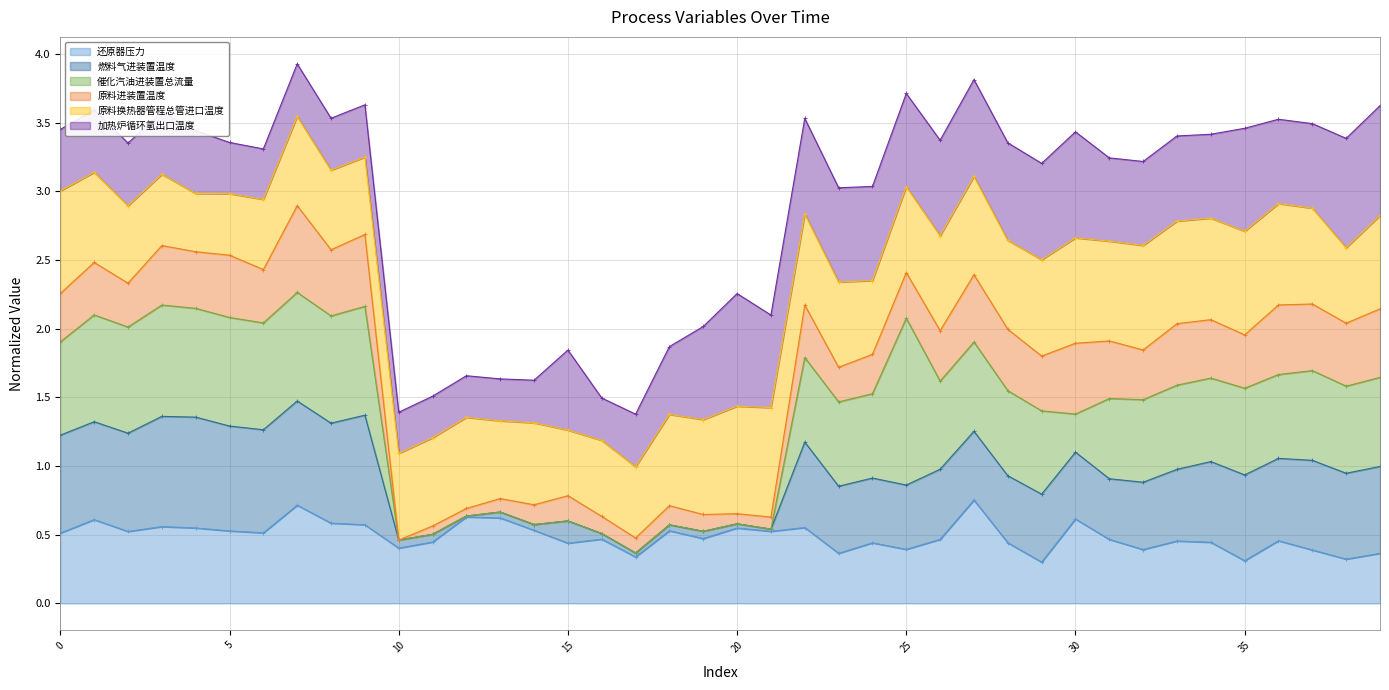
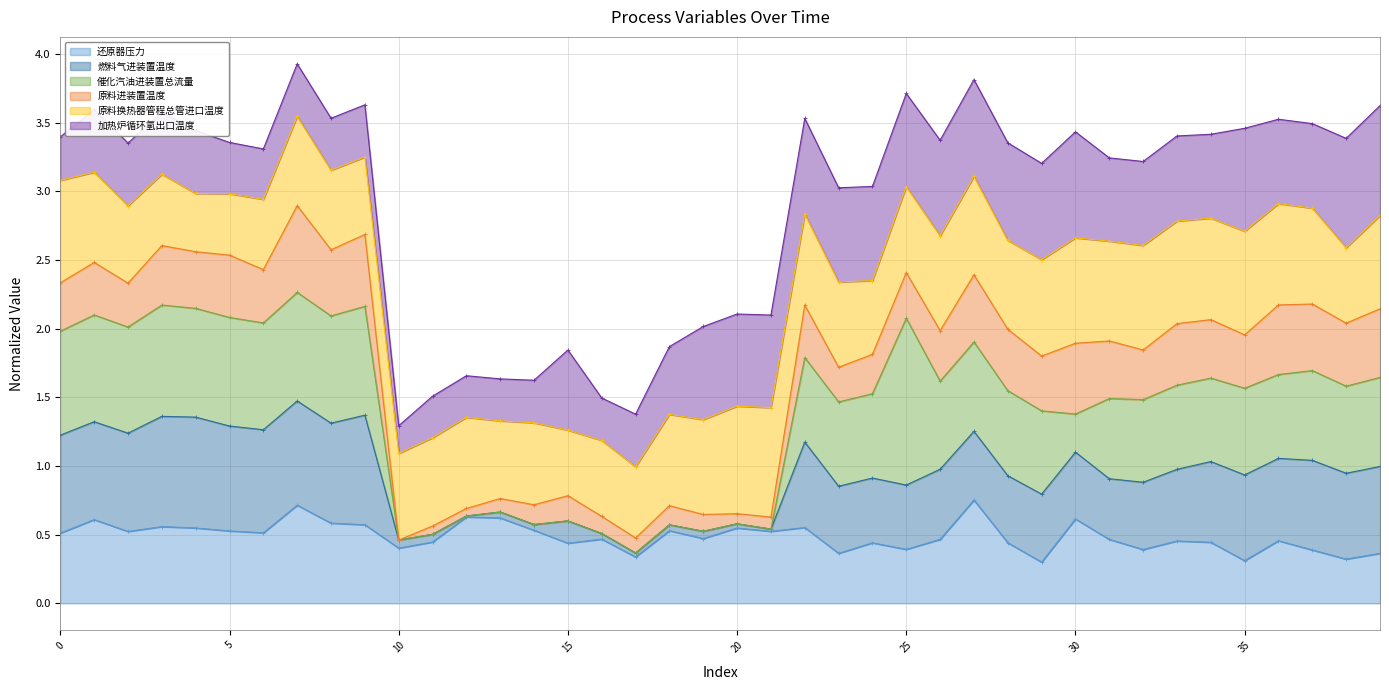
催化汽油进装置总流量, 0: 0.68 -> 0.76
加热炉循环氢出口温度, 0: 0.45 -> 0.32
加热炉循环氢出口温度, 10: 0.30 -> 0.20
加热炉循环氢出口温度, 20: 0.82 -> 0.67
